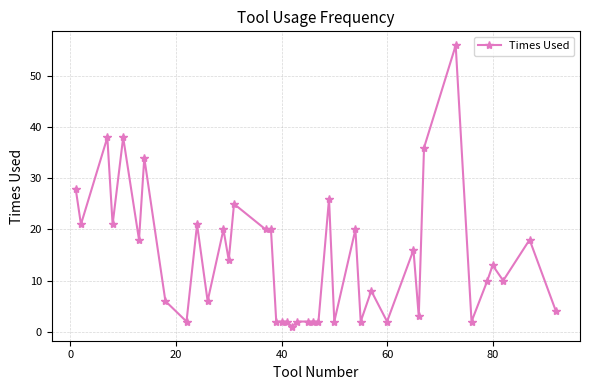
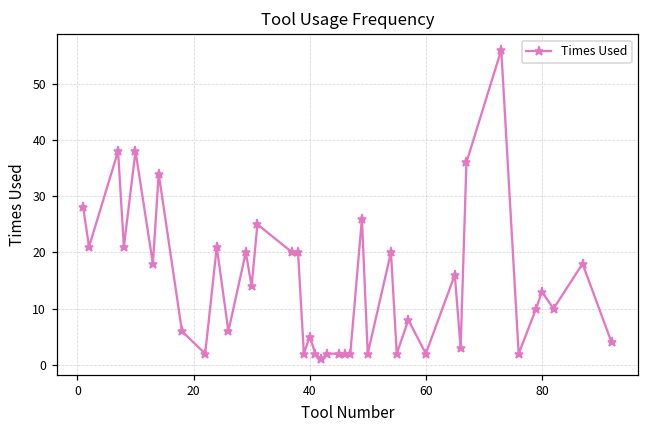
40: 2 -> 5
